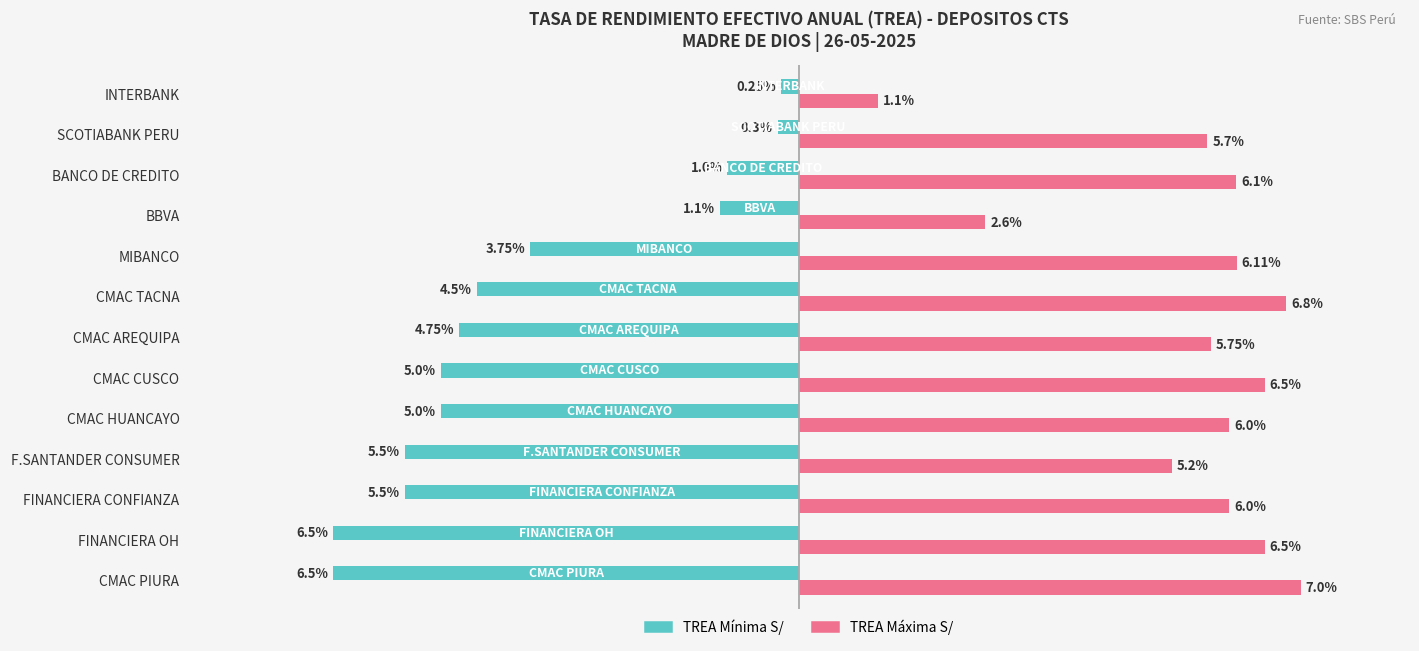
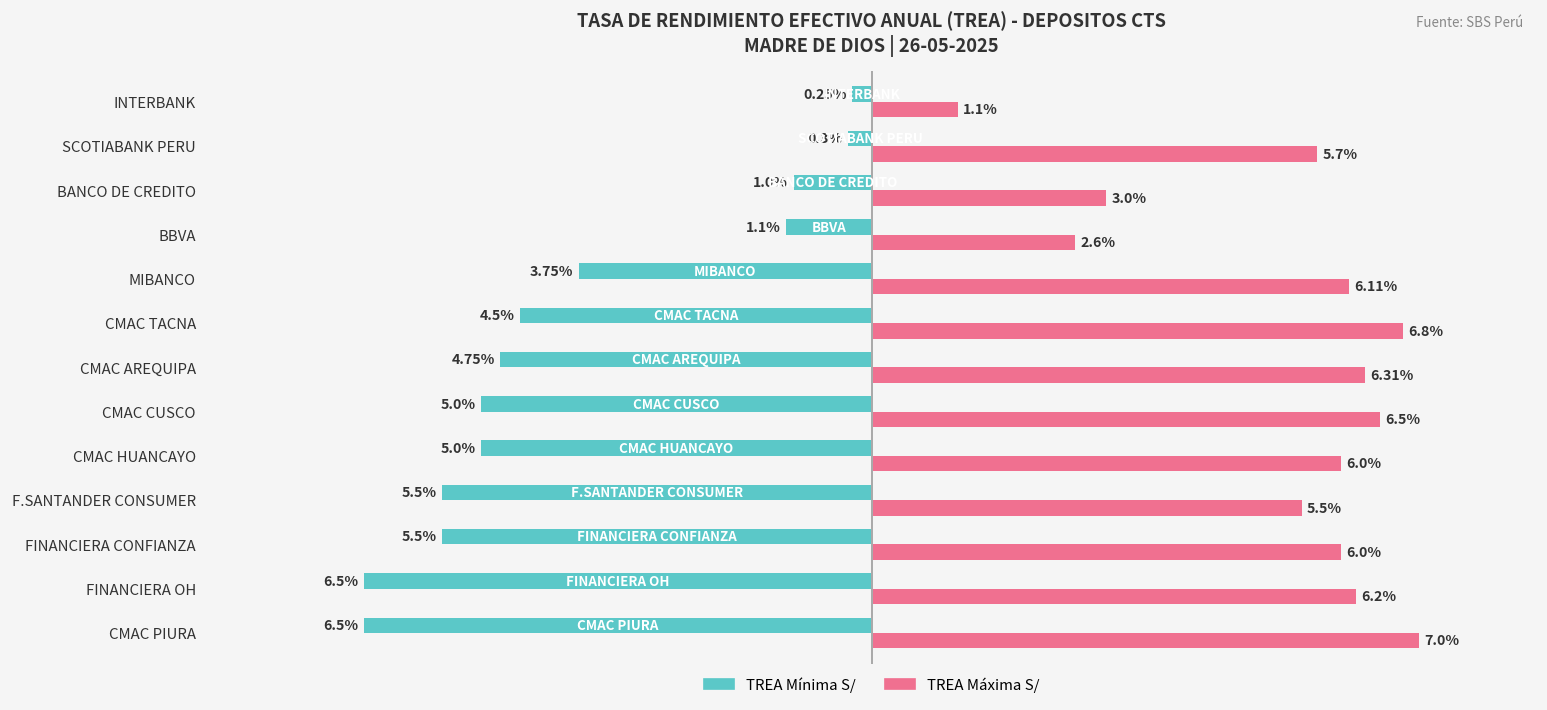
TREA Máxima S/, BANCO DE CREDITO: 6.1% -> 3.0%
TREA Máxima S/, CMAC AREQUIPA: 5.75% -> 6.31%
TREA Máxima S/, F.SANTANDER CONSUMER: 5.2% -> 5.5%
TREA Máxima S/, FINANCIERA OH: 6.5% -> 6.2%
